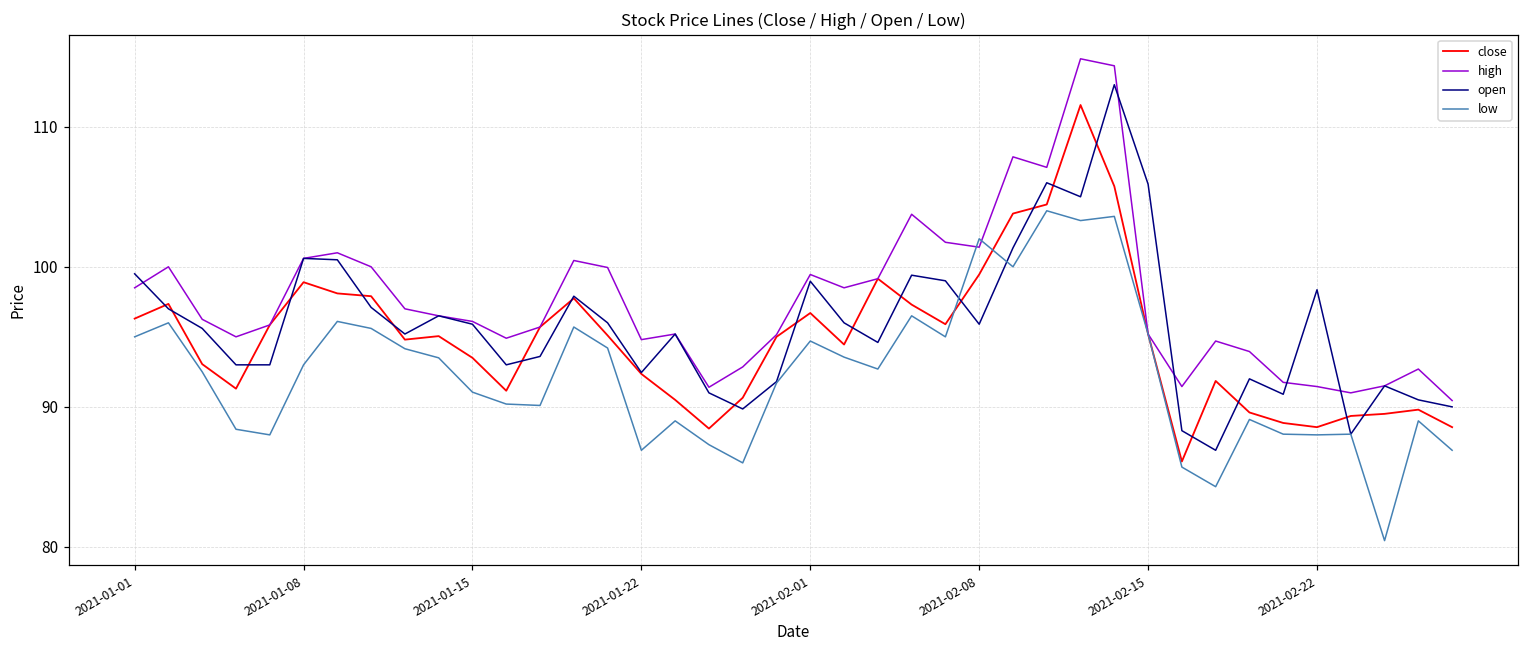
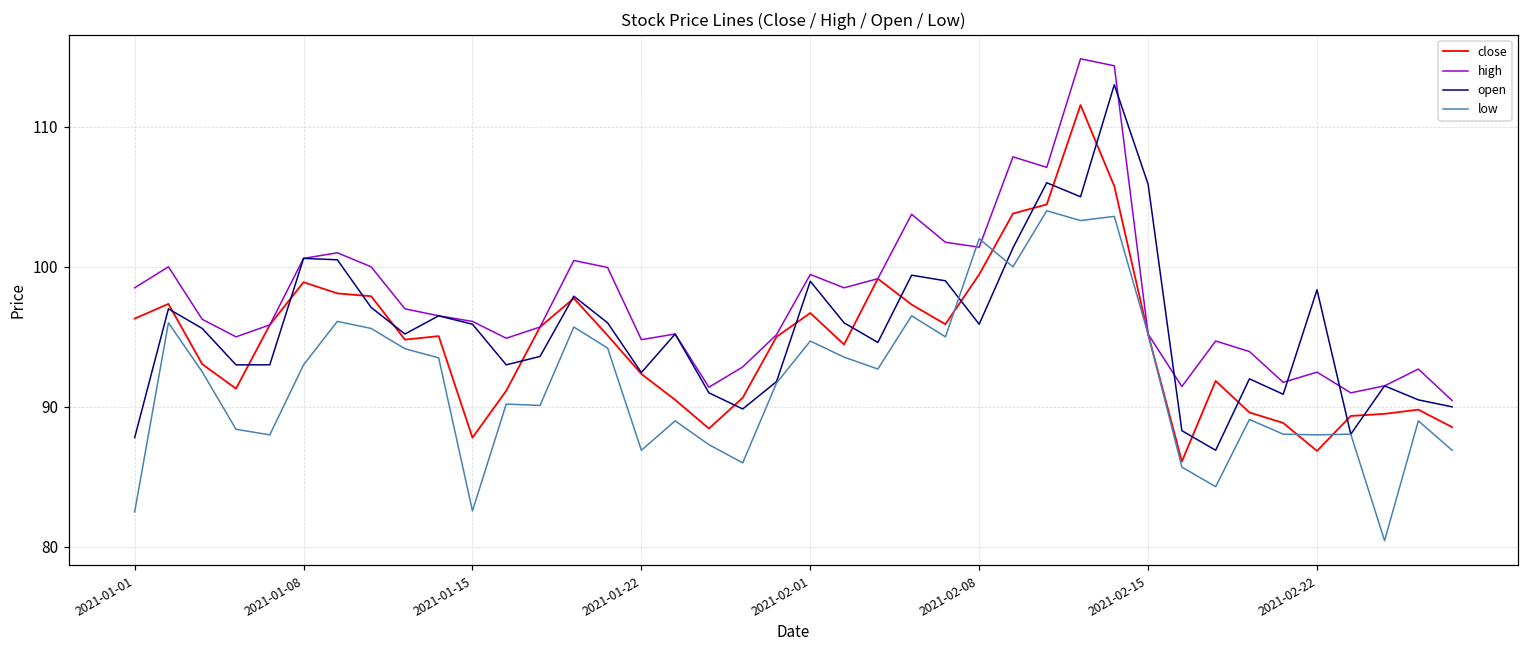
open, 2021-01-01: 99.5 -> 87.8
low, 2021-01-01: 95.0 -> 82.5
close, 2021-01-15: 93.5 -> 87.8
low, 2021-01-15: 91.1 -> 82.6
close, 2021-02-22: 88.6 -> 86.9
high, 2021-02-22: 91.5 -> 92.5
